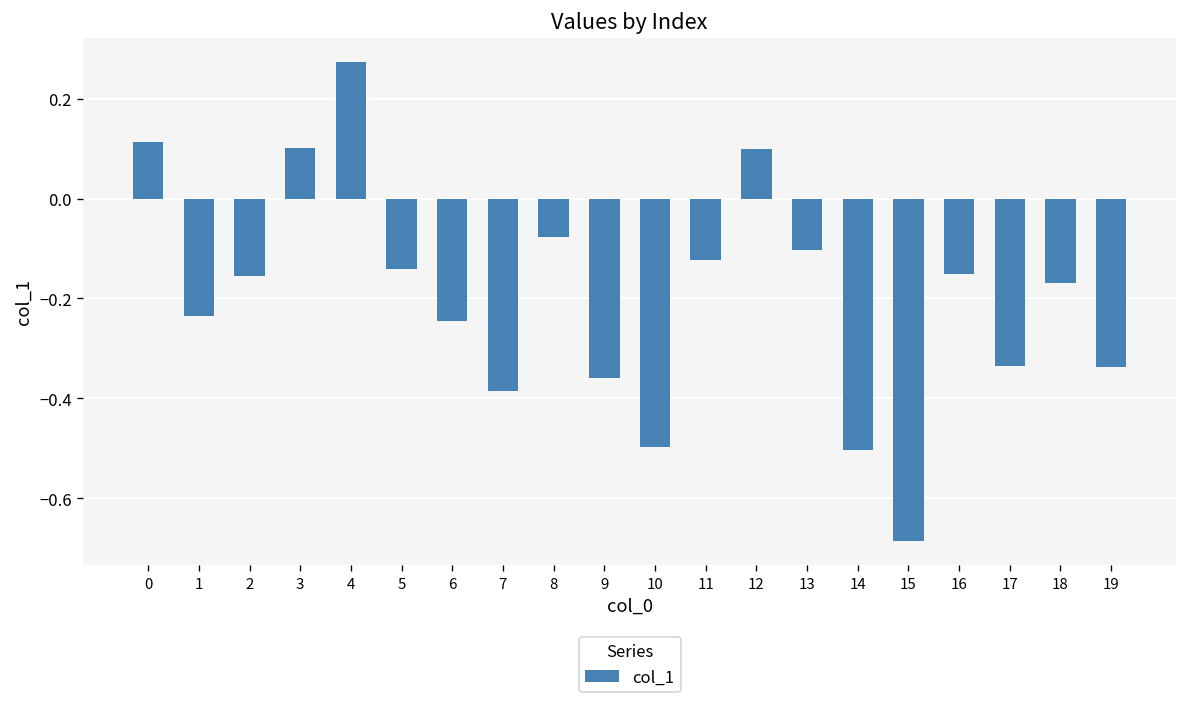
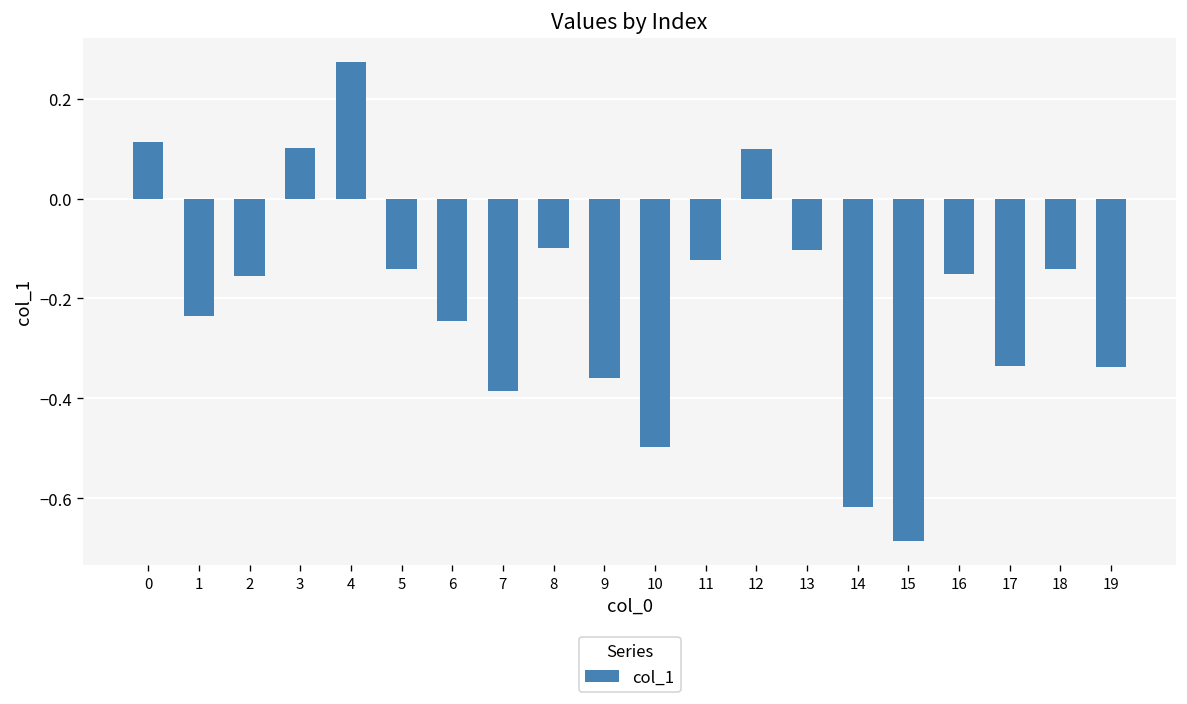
8: -0.08 -> -0.10
14: -0.50 -> -0.62
18: -0.17 -> -0.14
